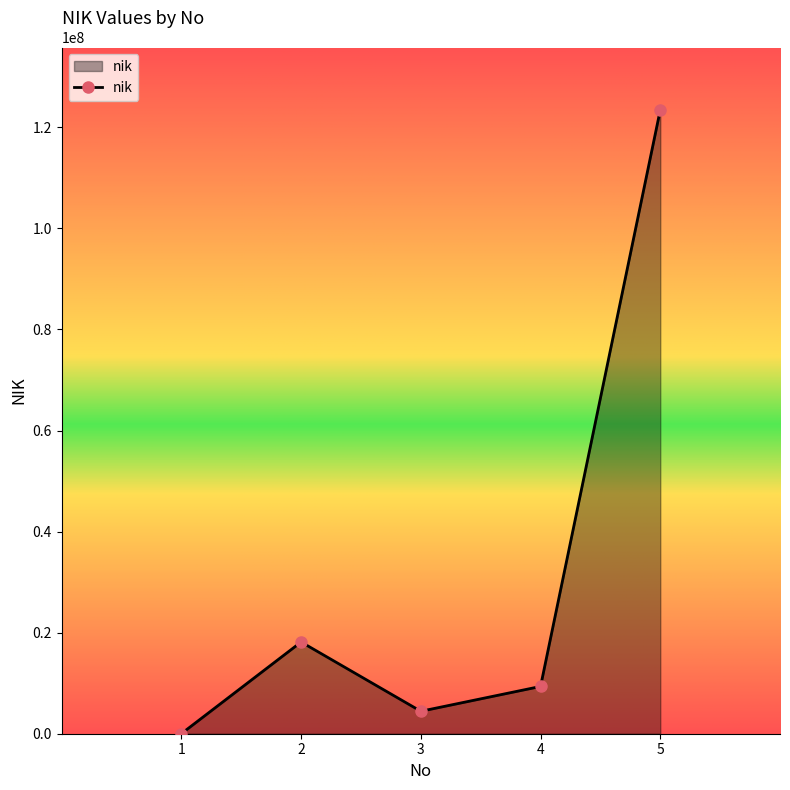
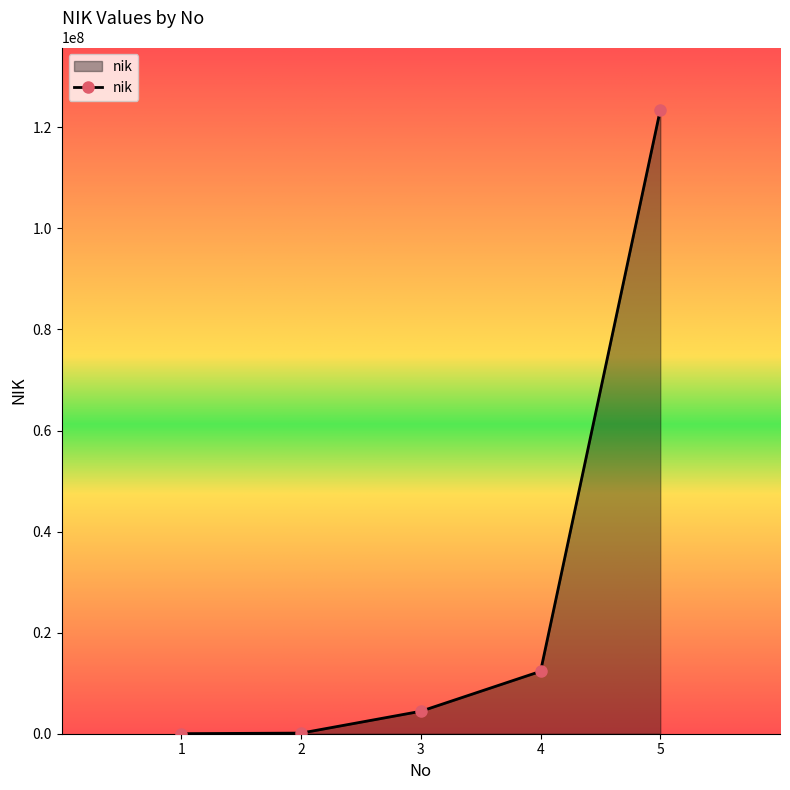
2: 18000000 -> 0
4: 9000000 -> 12000000
